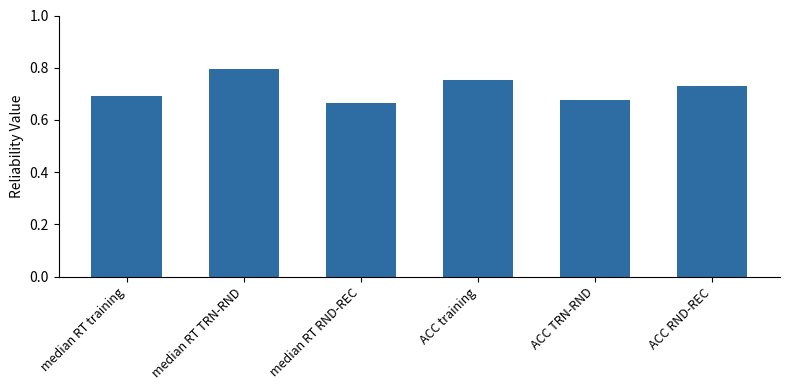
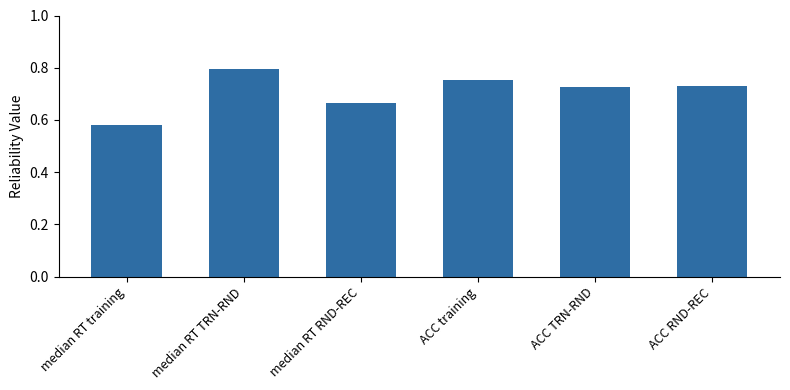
median RT training: 0.69 -> 0.58
ACC TRN-RND: 0.68 -> 0.73
